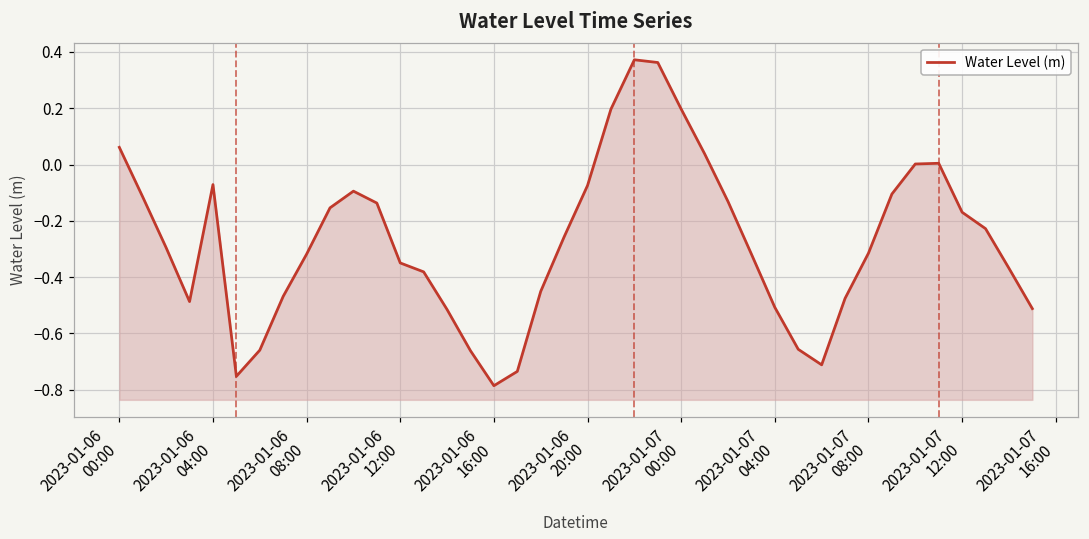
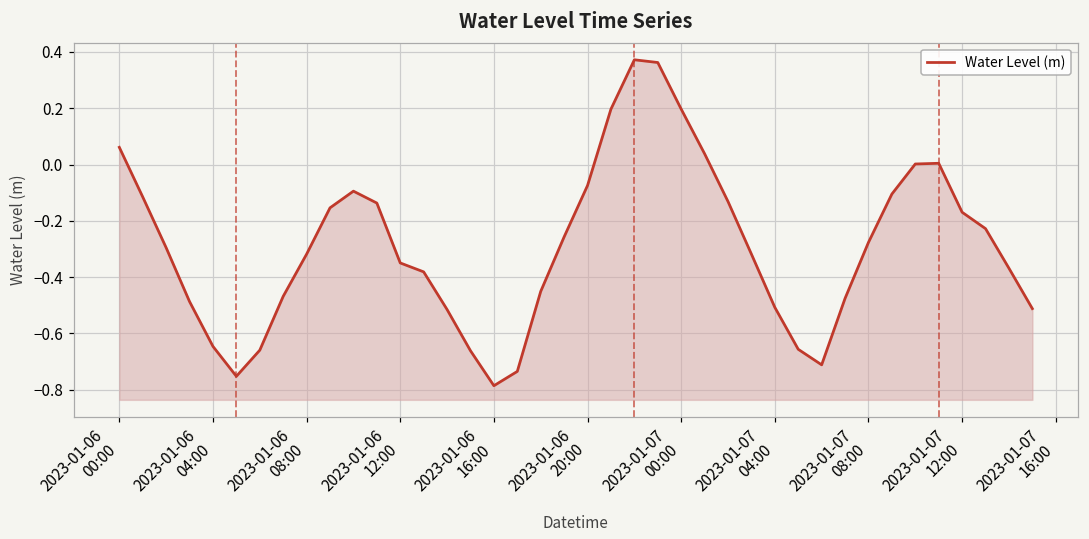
2023-01-06 04:00: -0.07 -> -0.65
2023-01-07 08:00: -0.32 -> -0.28
